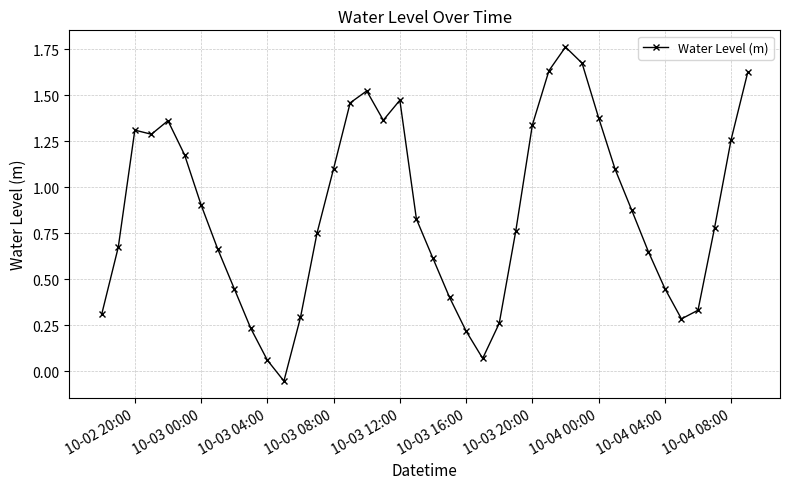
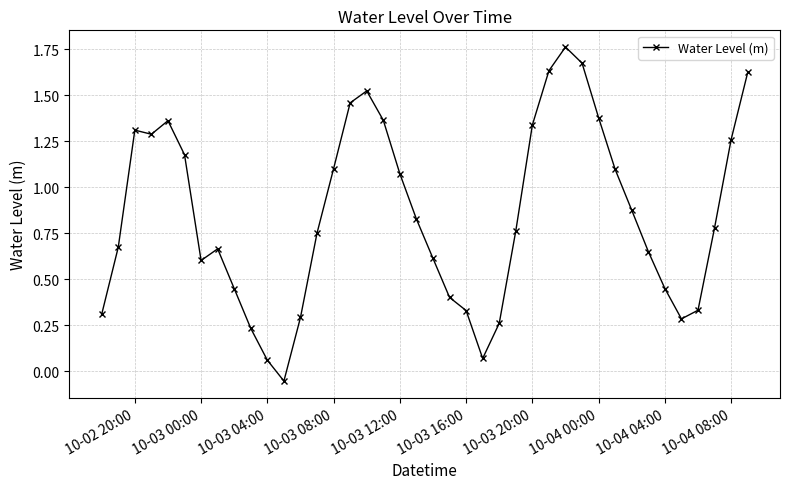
10-03 00:00: 0.90 -> 0.60
10-03 12:00: 1.47 -> 1.07
10-03 16:00: 0.22 -> 0.33
